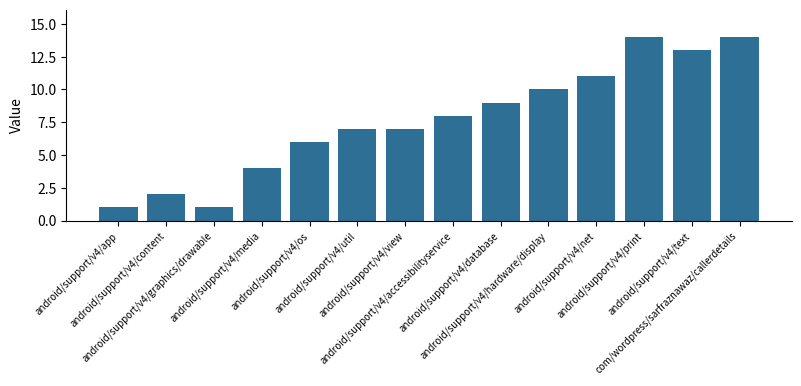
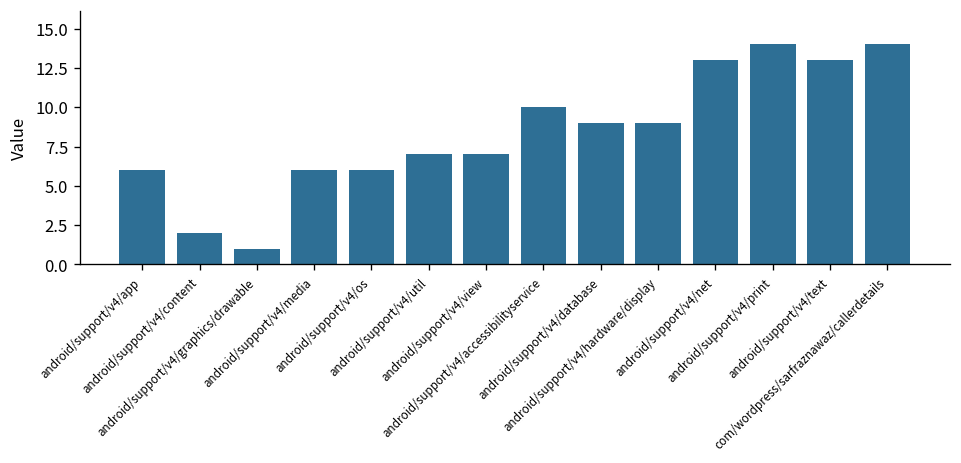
android/support/v4/app: 1 -> 6
android/support/v4/media: 4 -> 6
android/support/v4/accessibilityservice: 8 -> 10
android/support/v4/hardware/display: 10 -> 9
android/support/v4/net: 11 -> 13
